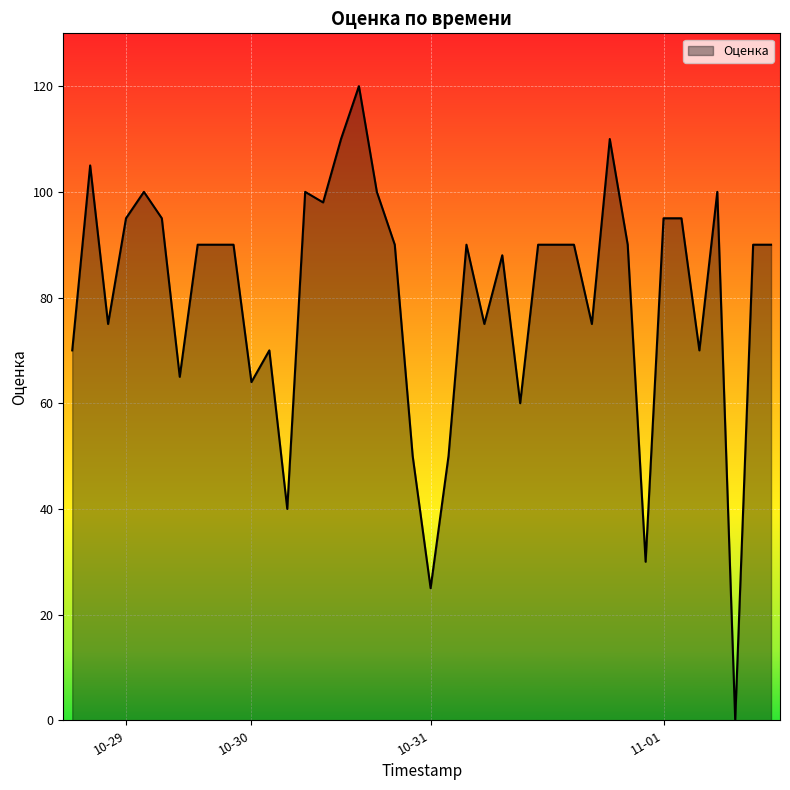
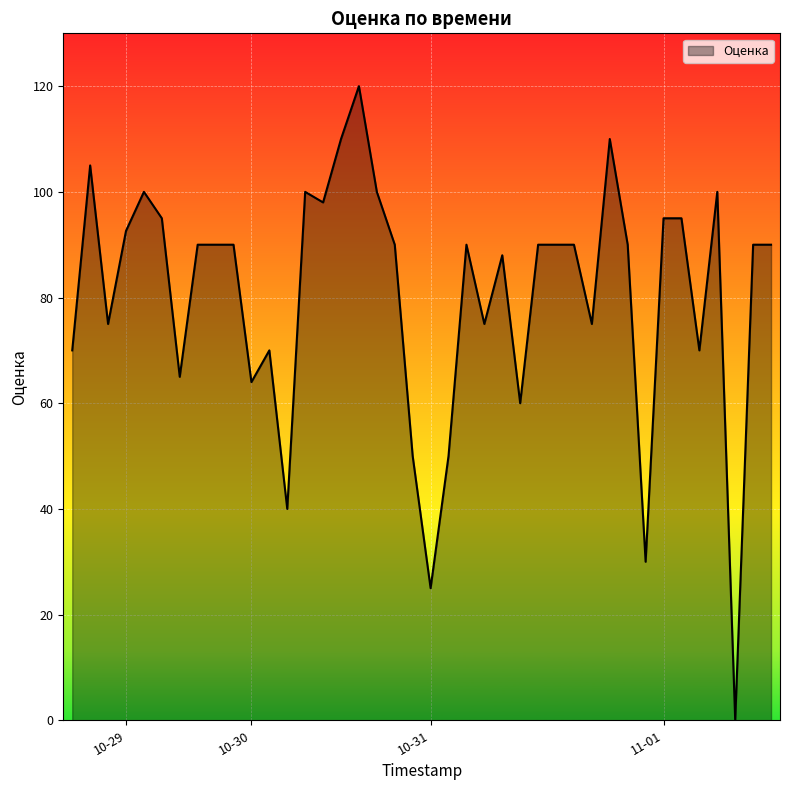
10-29: 95 -> 93
